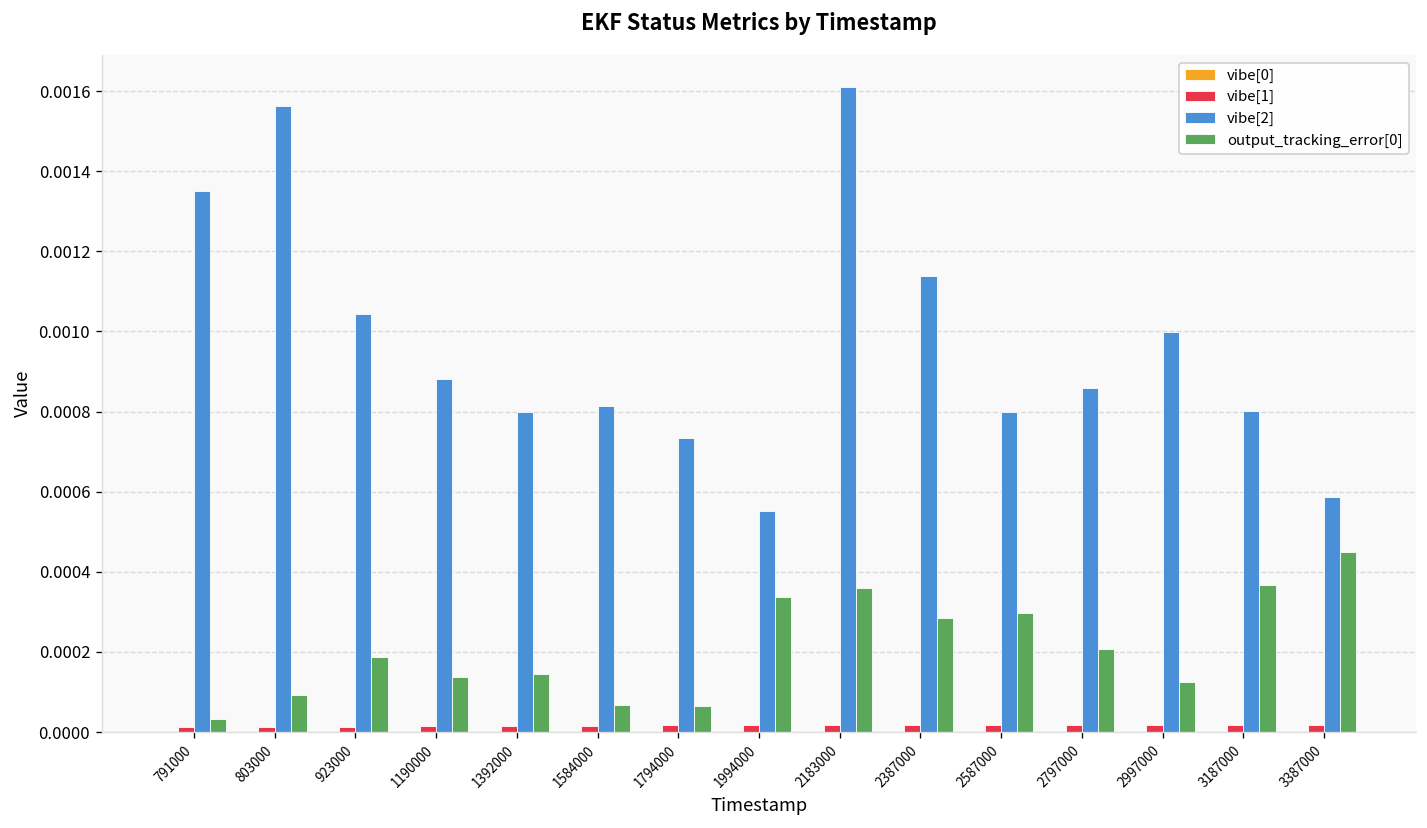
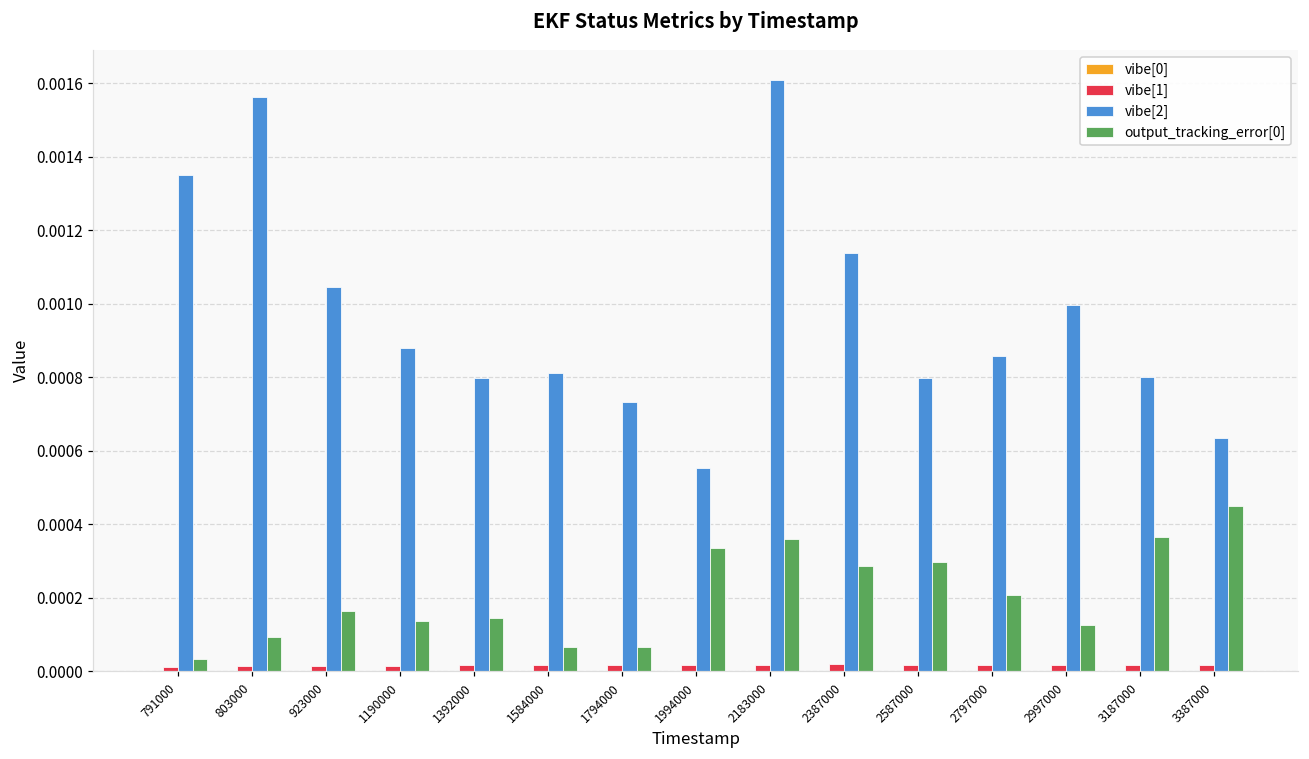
output_tracking_error[0], 923000: 0.00019 -> 0.00016
vibe[2], 3387000: 0.00059 -> 0.00064
